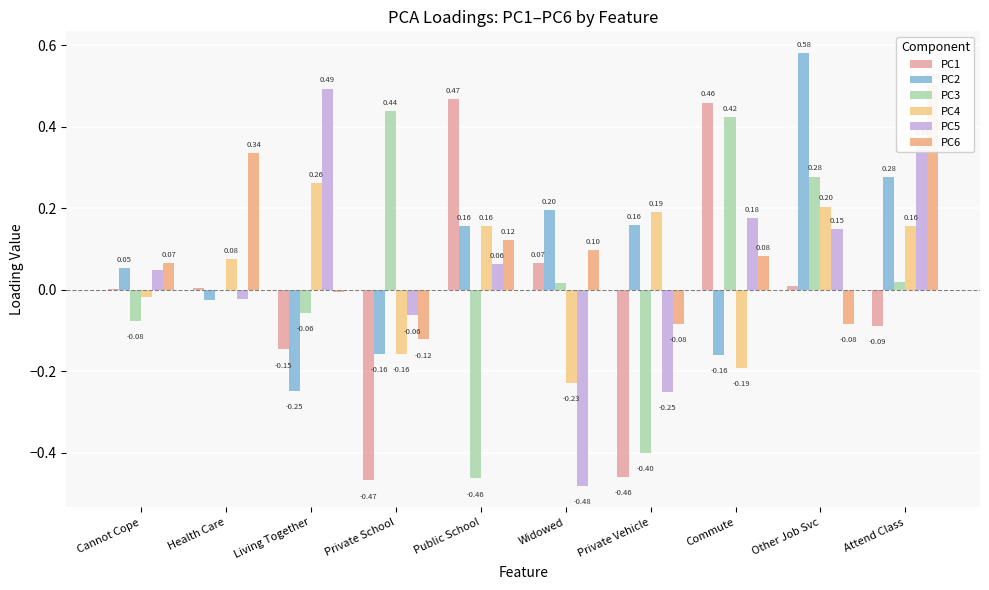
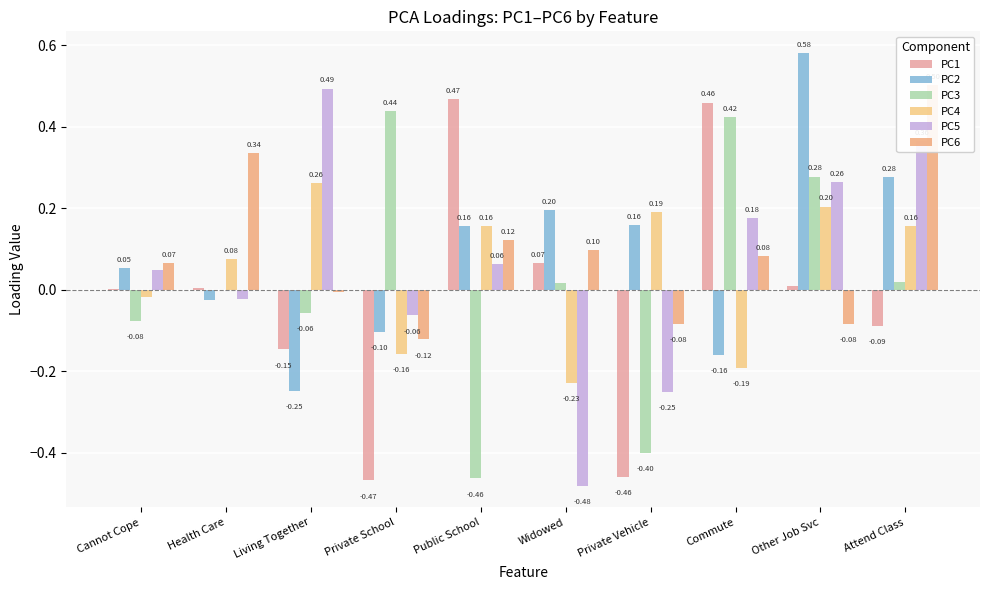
PC2, Private School: -0.16 -> -0.10
PC5, Other Job Svc: 0.15 -> 0.26
